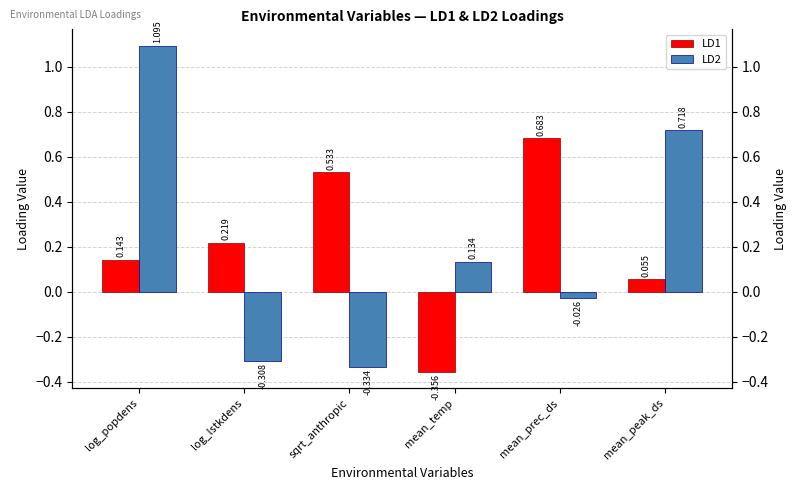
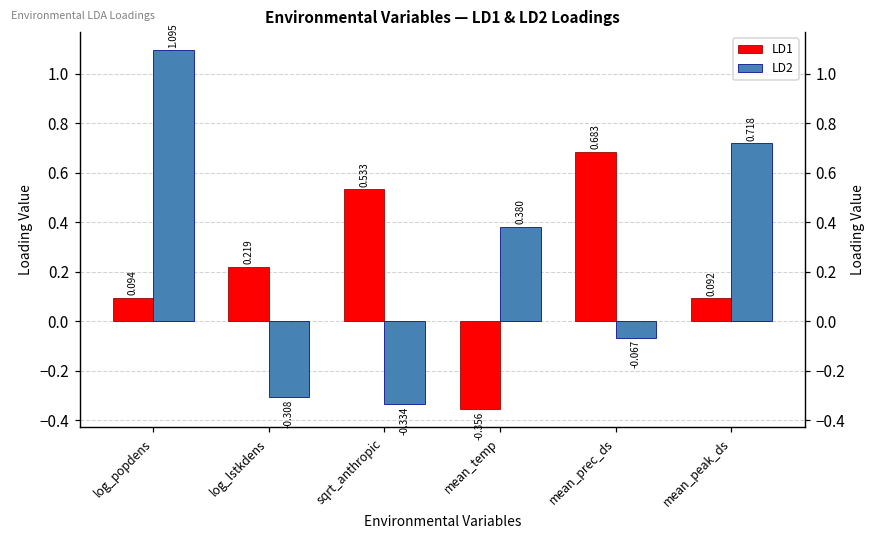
LD1, log_popdens: 0.143 -> 0.094
LD2, mean_temp: 0.134 -> 0.380
LD2, mean_prec_ds: -0.026 -> -0.067
LD1, mean_peak_ds: 0.055 -> 0.092
